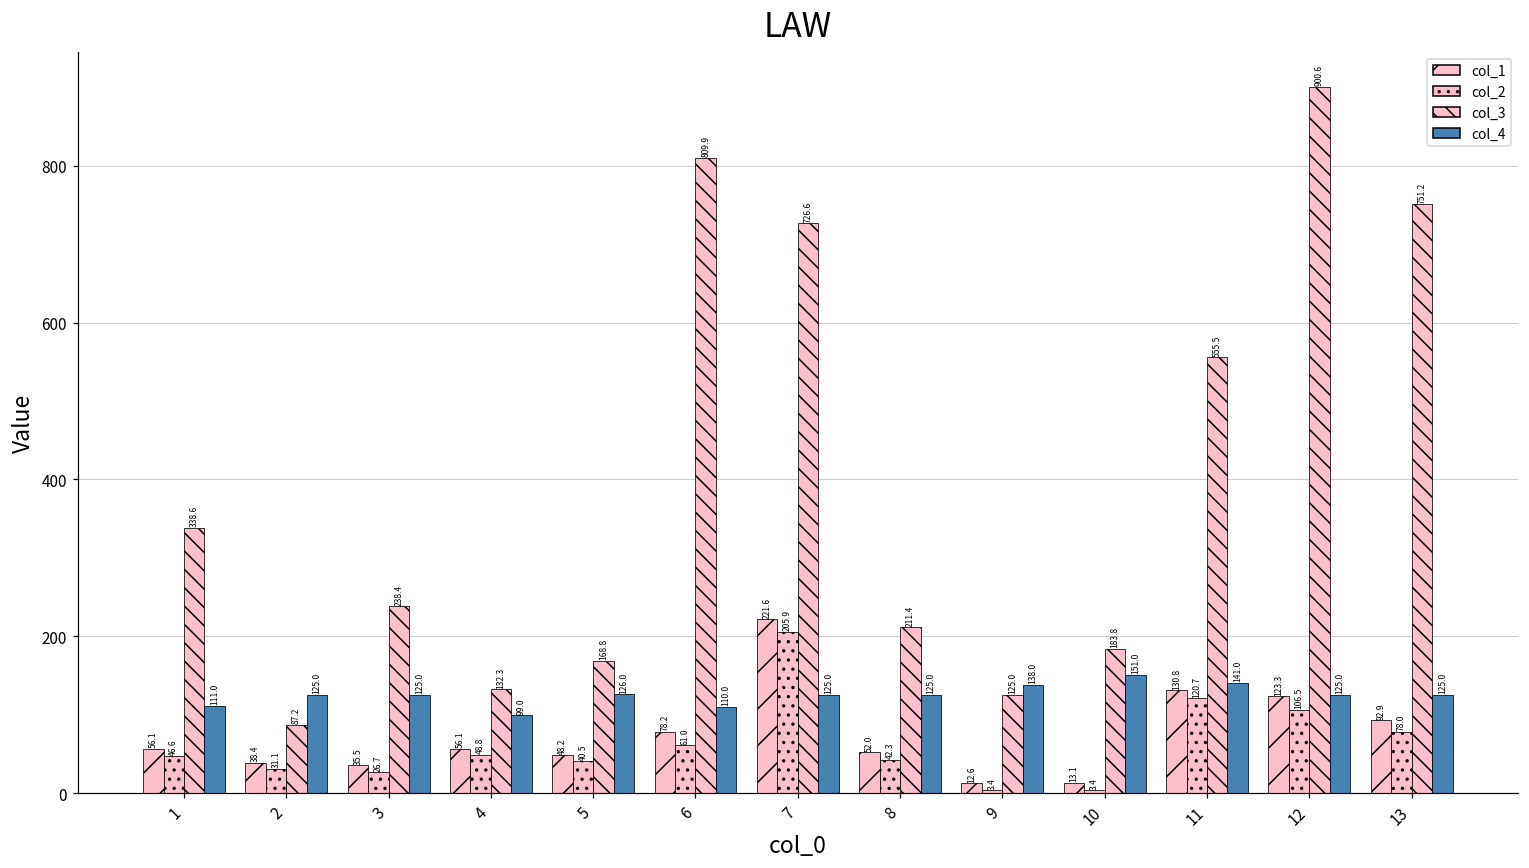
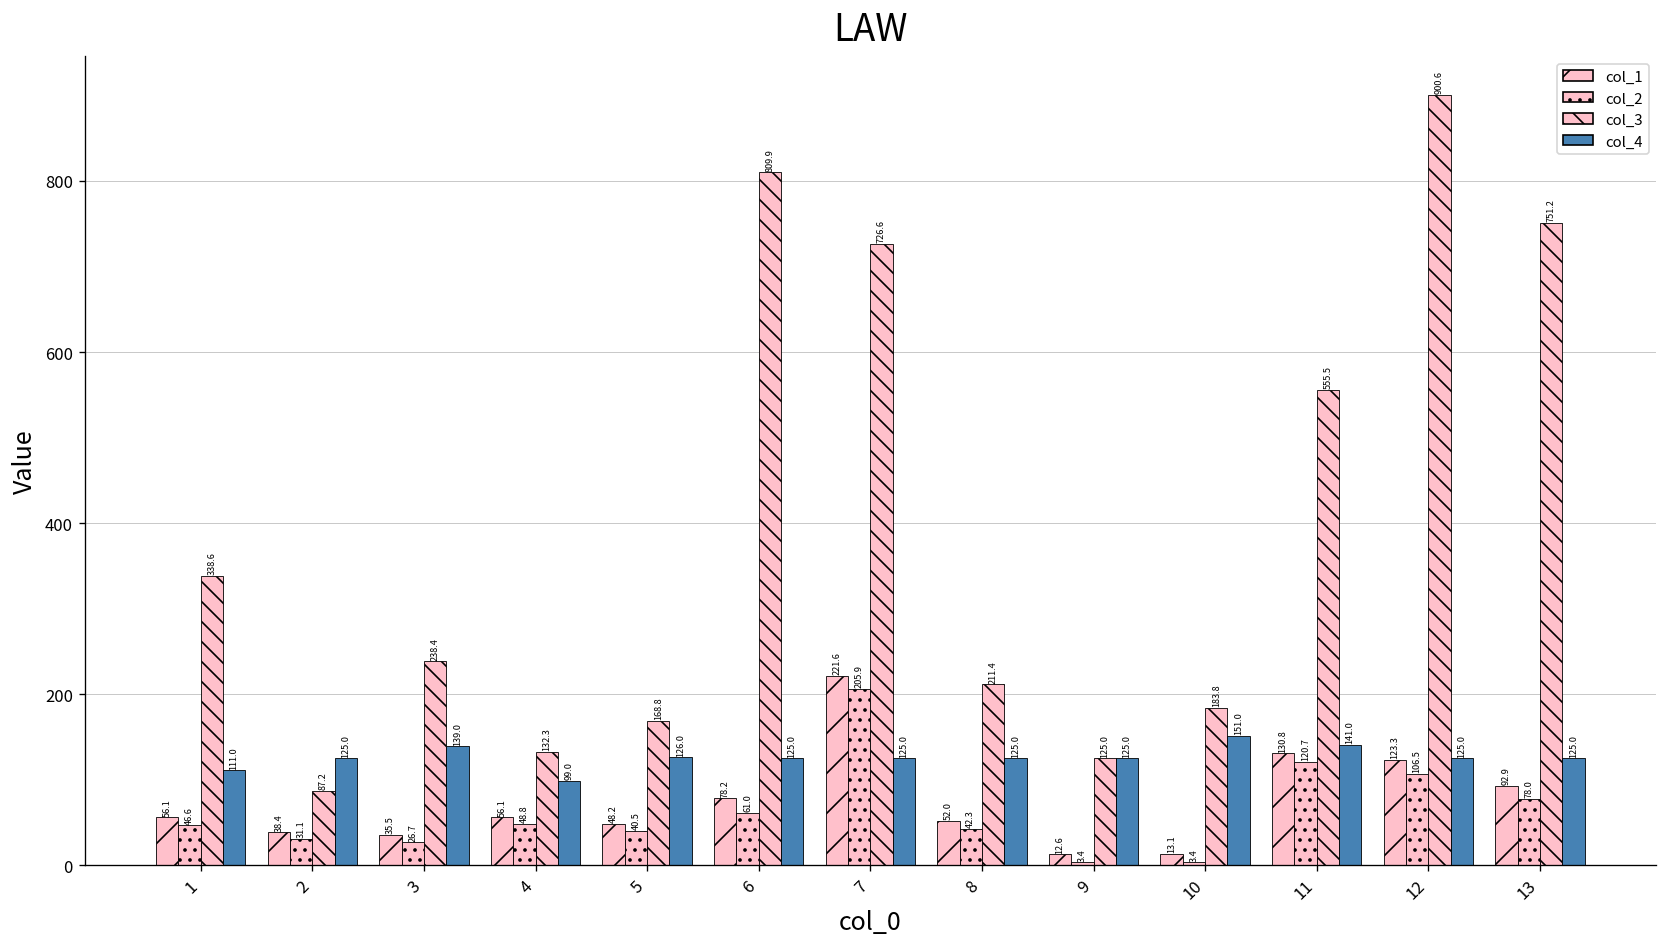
col_4, 3: 125.0 -> 139.0
col_4, 6: 110.0 -> 125.0
col_4, 9: 138.0 -> 125.0
